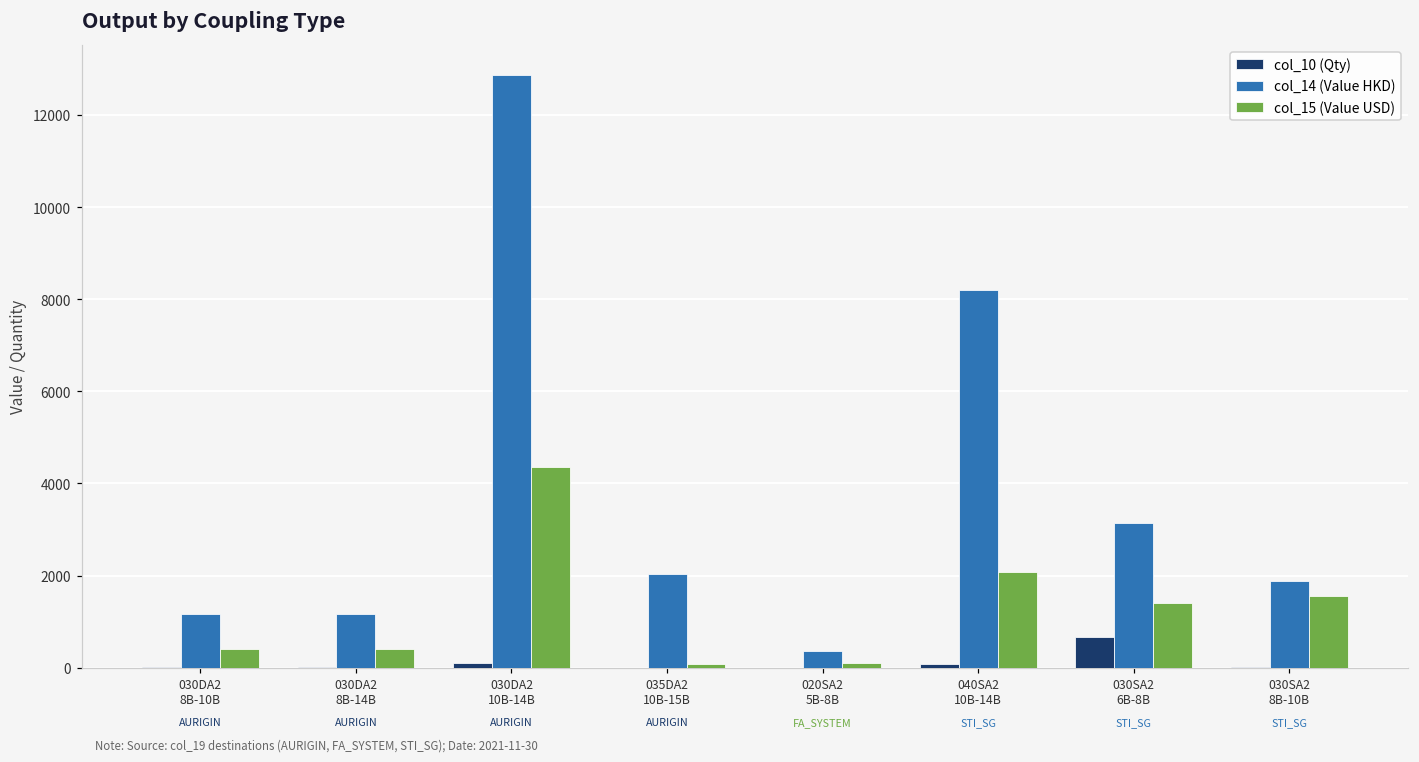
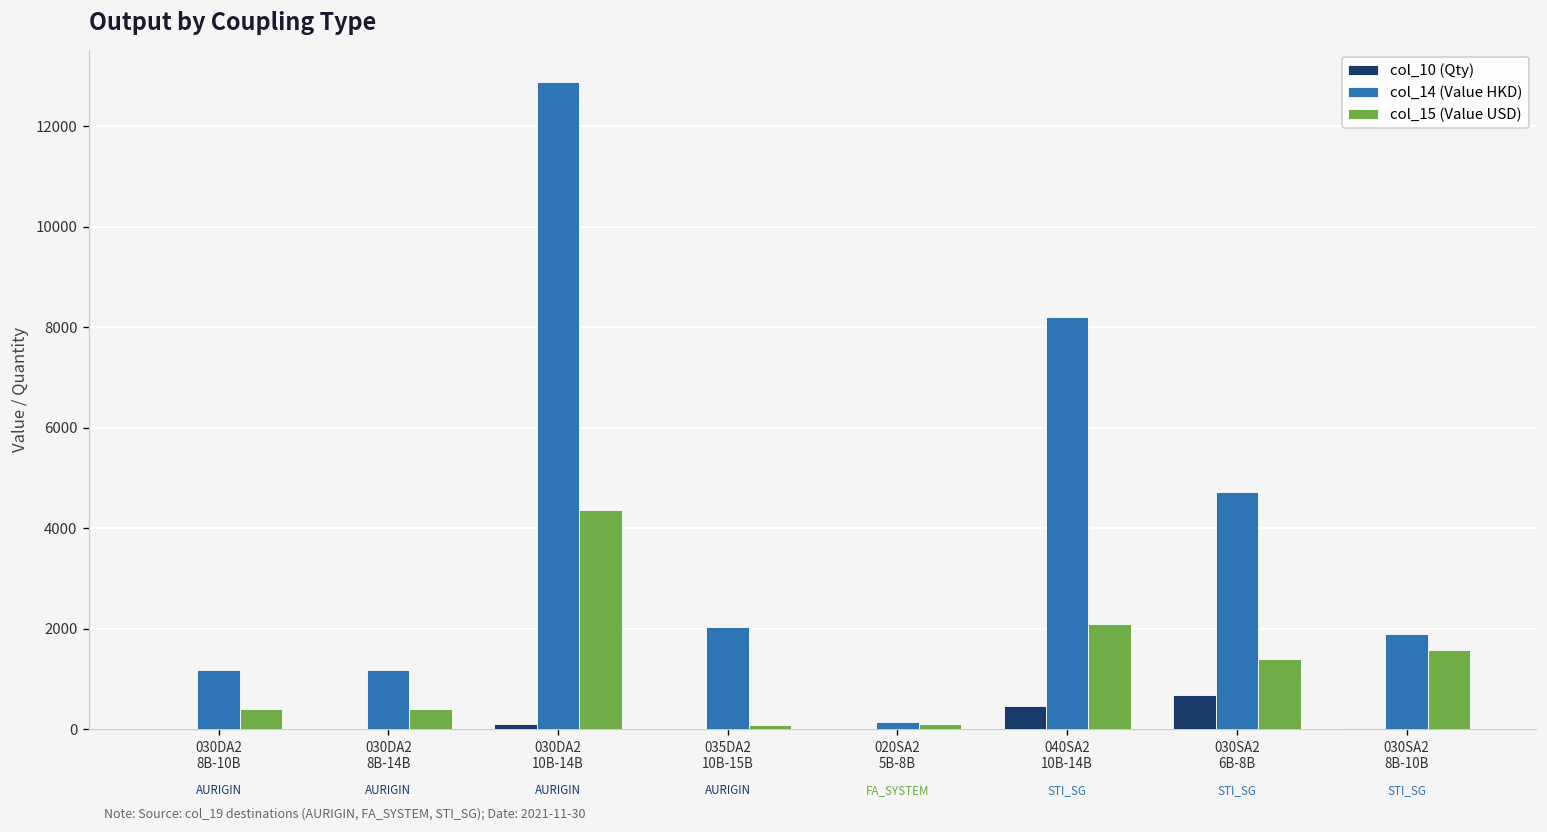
col_14 (Value HKD), 020SA2 5B-8B: 400 -> 100
col_10 (Qty), 040SA2 10B-14B: 100 -> 500
col_14 (Value HKD), 030SA2 6B-8B: 3100 -> 4700
